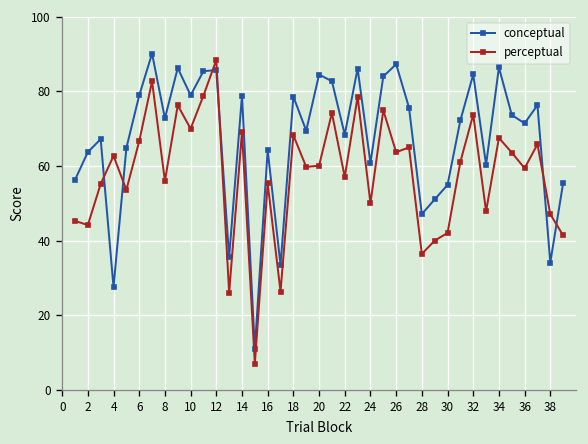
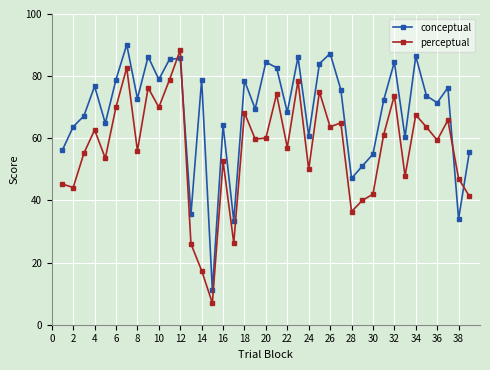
conceptual, 4: 28 -> 77
perceptual, 6: 67 -> 70
perceptual, 14: 69 -> 17
perceptual, 16: 55 -> 53
